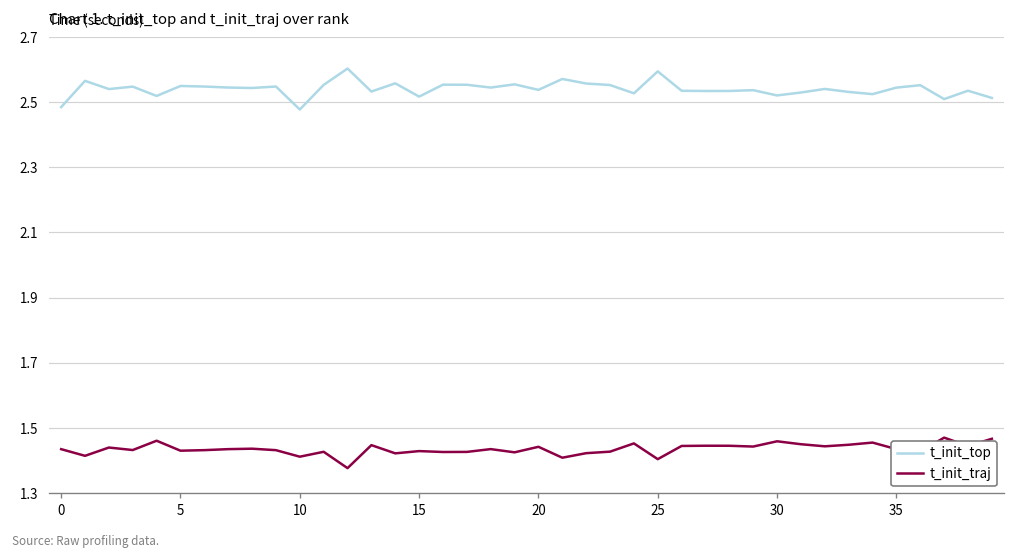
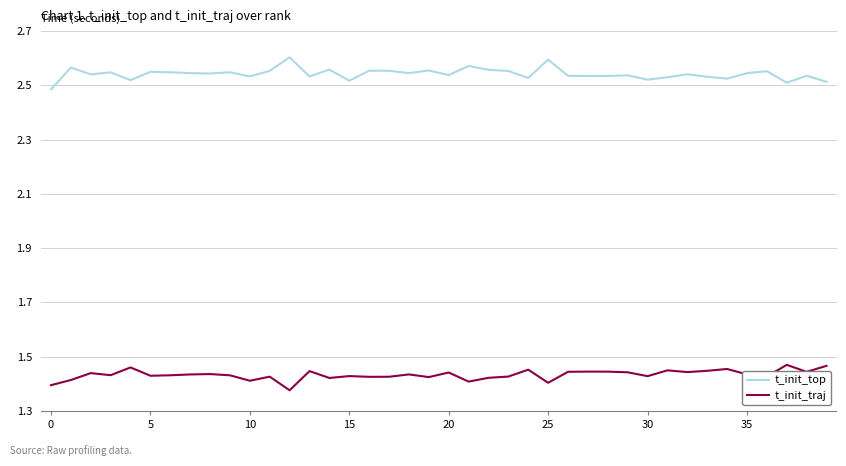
t_init_traj, 0: 1.43 -> 1.40
t_init_top, 10: 2.48 -> 2.53
t_init_traj, 30: 1.46 -> 1.43
